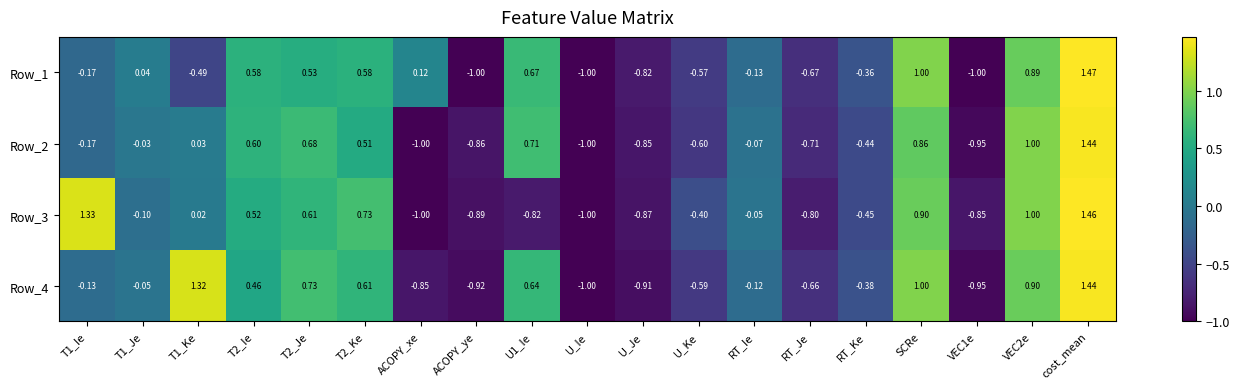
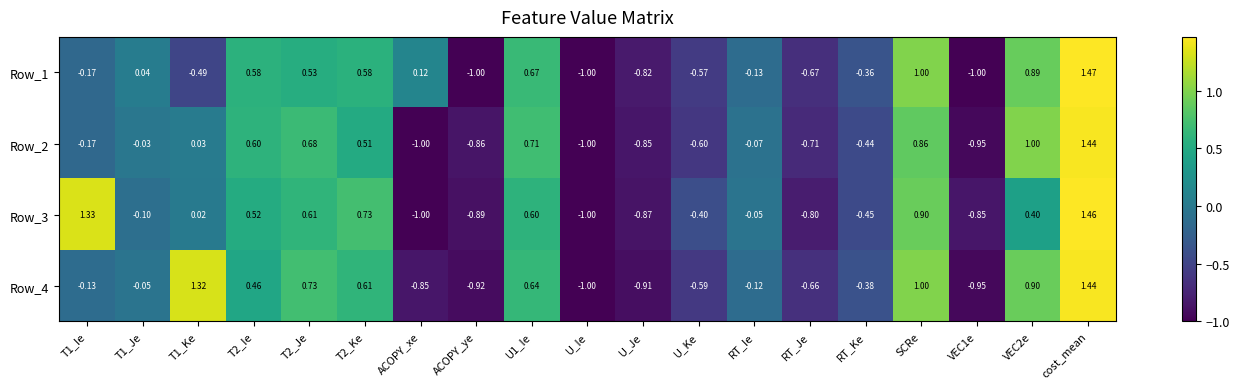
Row_3, U1_Ie: -0.82 -> 0.60
Row_3, VEC2e: 1.00 -> 0.40
